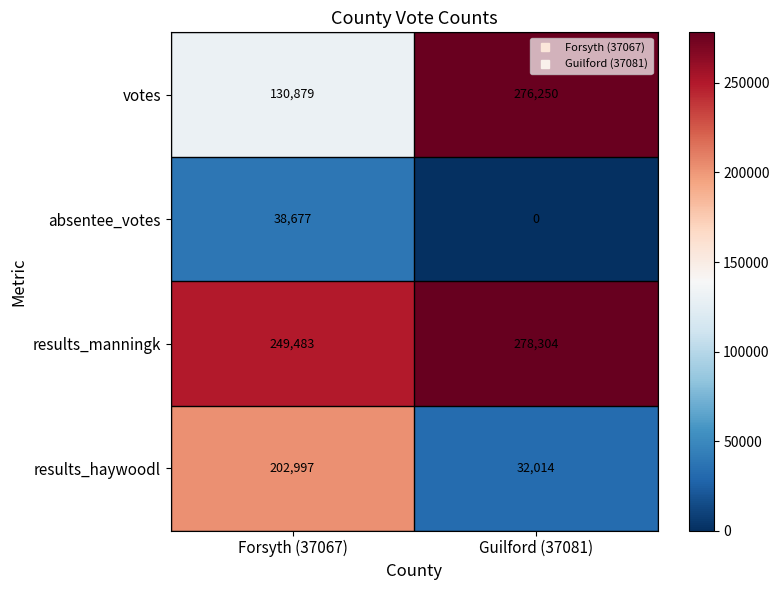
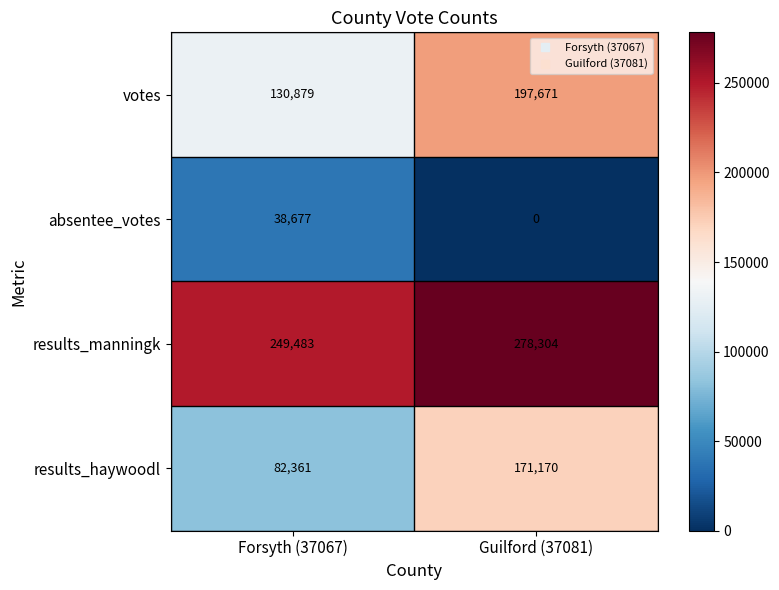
votes, Guilford (37081): 276,250 -> 197,671
results_haywoodl, Forsyth (37067): 202,997 -> 82,361
results_haywoodl, Guilford (37081): 32,014 -> 171,170
